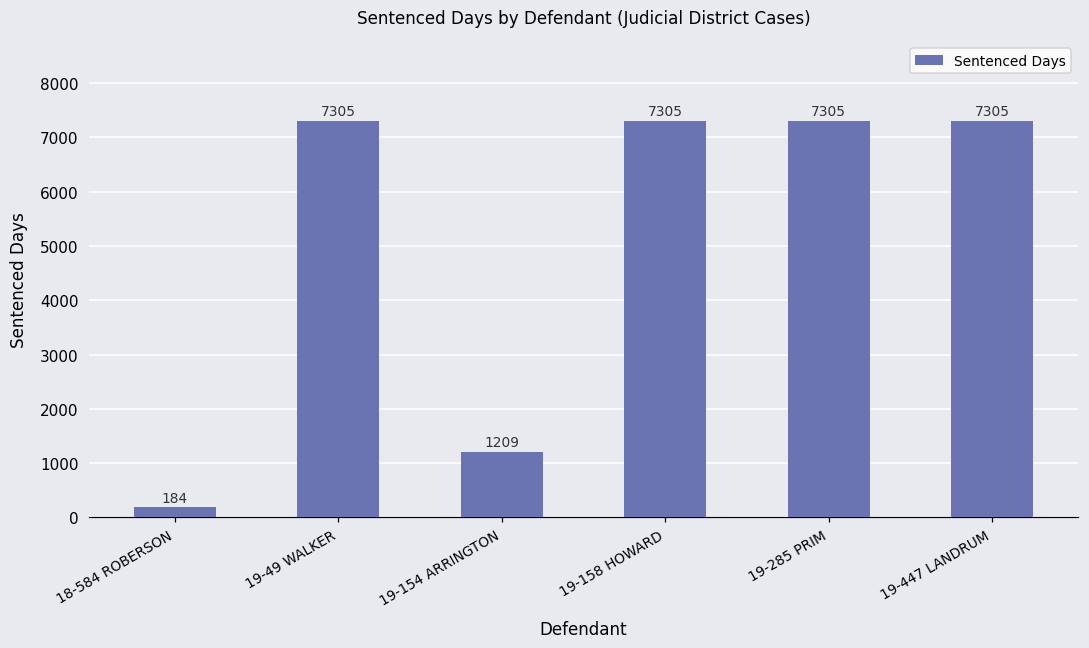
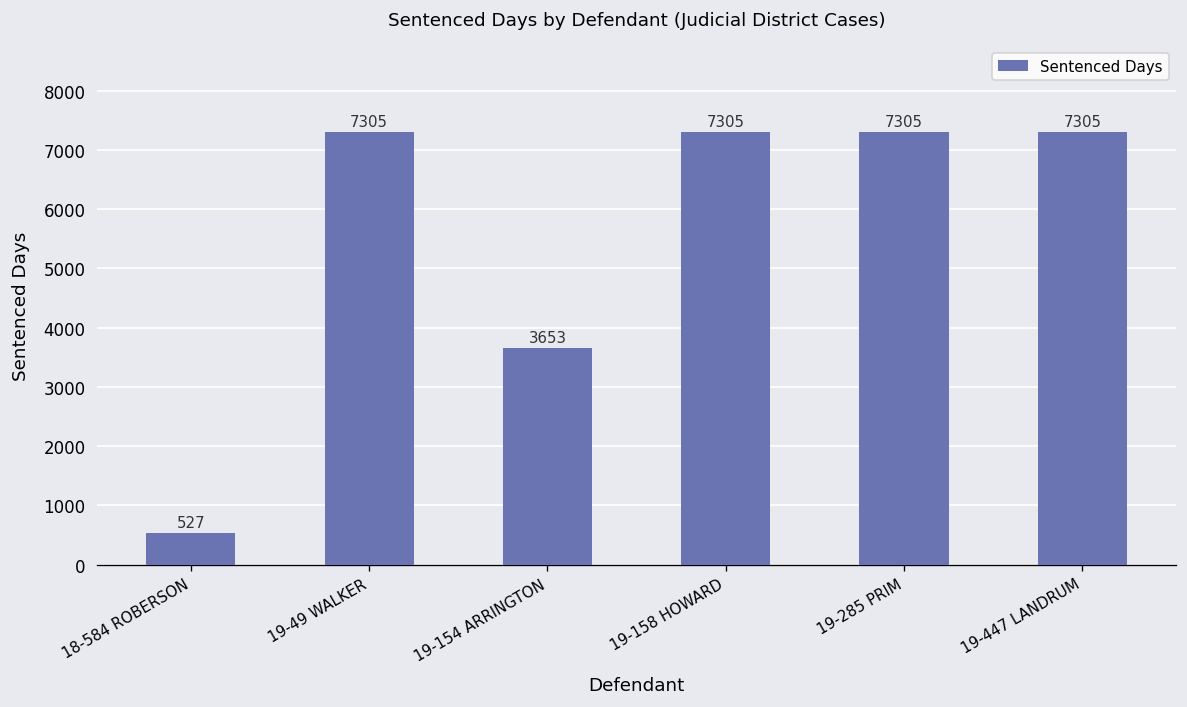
18-584 ROBERSON: 184 -> 527
19-154 ARRINGTON: 1209 -> 3653
